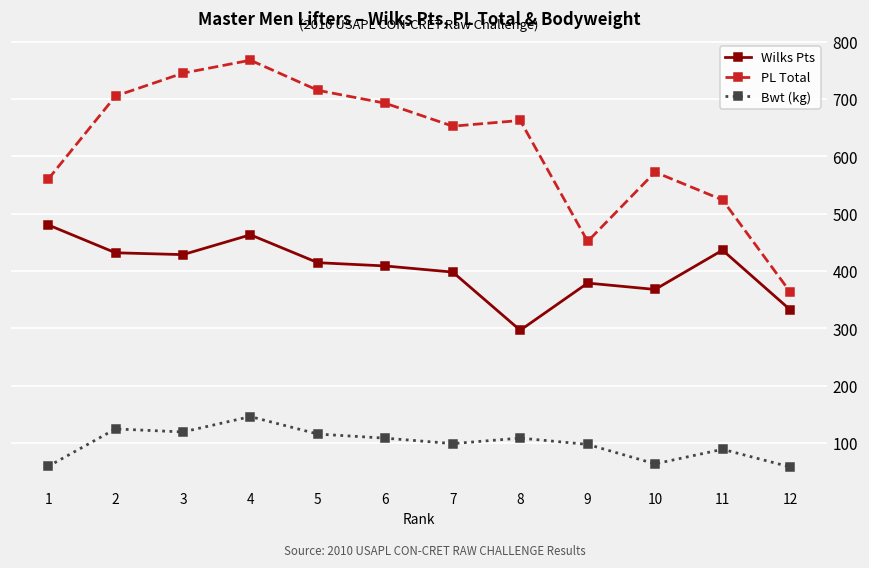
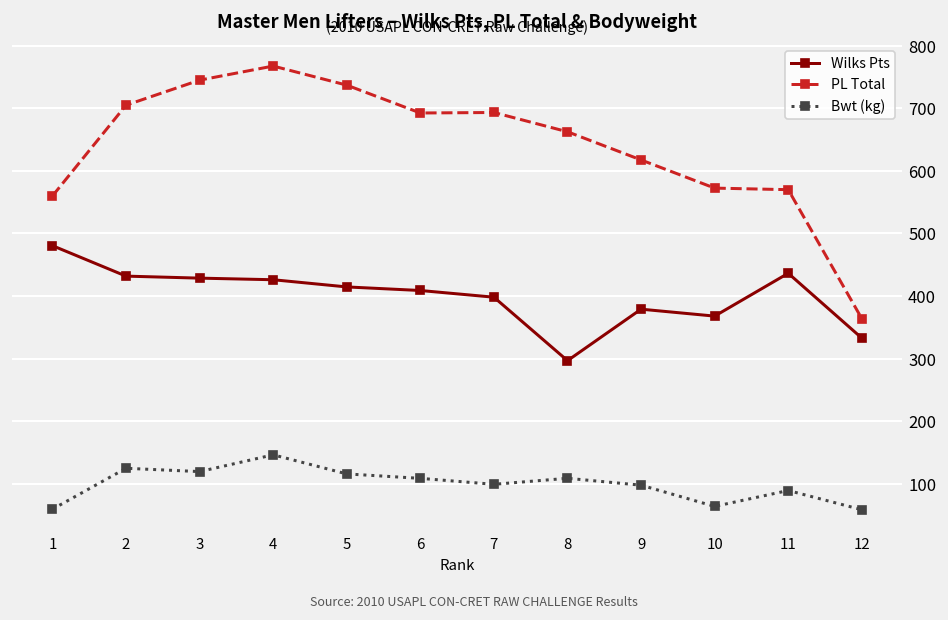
Wilks Pts, 4: 460 -> 430
PL Total, 5: 720 -> 740
PL Total, 7: 650 -> 690
PL Total, 9: 450 -> 620
PL Total, 11: 520 -> 570
